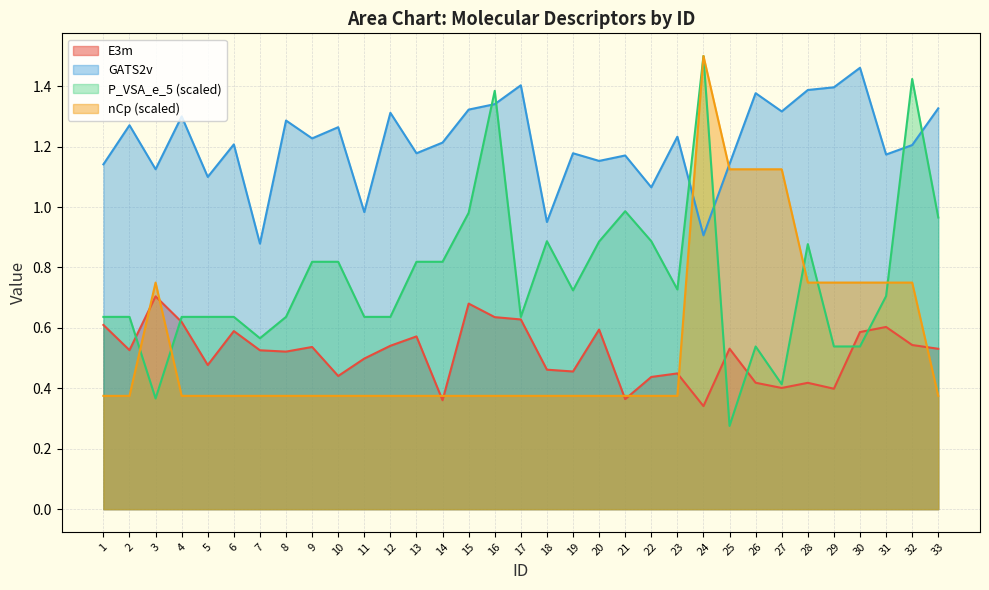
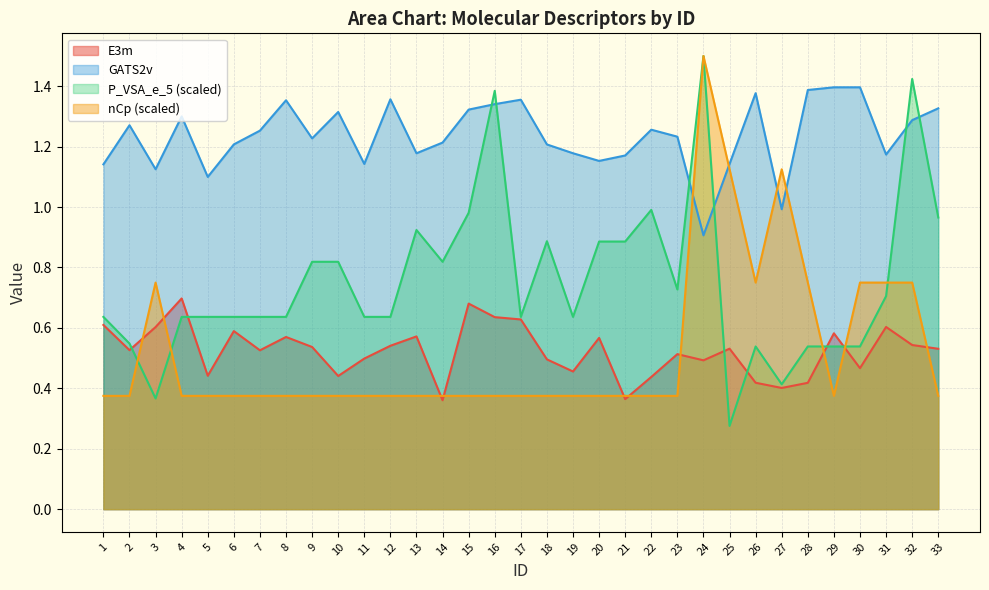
P_VSA_e_5 (scaled), 2: 0.64 -> 0.55
E3m, 3: 0.70 -> 0.60
E3m, 4: 0.62 -> 0.70
E3m, 5: 0.48 -> 0.44
GATS2v, 7: 0.88 -> 1.25
P_VSA_e_5 (scaled), 7: 0.57 -> 0.64
E3m, 8: 0.52 -> 0.57
GATS2v, 8: 1.29 -> 1.35
GATS2v, 10: 1.26 -> 1.31
GATS2v, 11: 0.98 -> 1.14
GATS2v, 12: 1.31 -> 1.36
P_VSA_e_5 (scaled), 13: 0.82 -> 0.92
GATS2v, 17: 1.40 -> 1.36
E3m, 18: 0.46 -> 0.50
GATS2v, 18: 0.95 -> 1.21
P_VSA_e_5 (scaled), 19: 0.72 -> 0.64
E3m, 20: 0.59 -> 0.57
P_VSA_e_5 (scaled), 21: 0.99 -> 0.89
GATS2v, 22: 1.07 -> 1.26
P_VSA_e_5 (scaled), 22: 0.89 -> 0.99
E3m, 23: 0.45 -> 0.51
E3m, 24: 0.34 -> 0.49
nCp (scaled), 26: 1.13 -> 0.75
GATS2v, 27: 1.32 -> 0.99
P_VSA_e_5 (scaled), 28: 0.88 -> 0.54
E3m, 29: 0.40 -> 0.58
nCp (scaled), 29: 0.75 -> 0.38
E3m, 30: 0.59 -> 0.47
GATS2v, 30: 1.46 -> 1.40
GATS2v, 32: 1.21 -> 1.29
